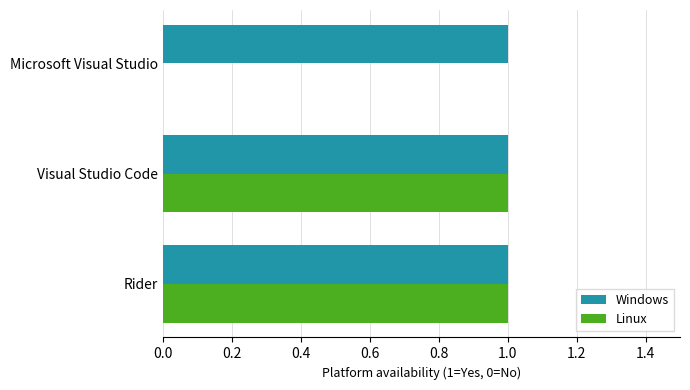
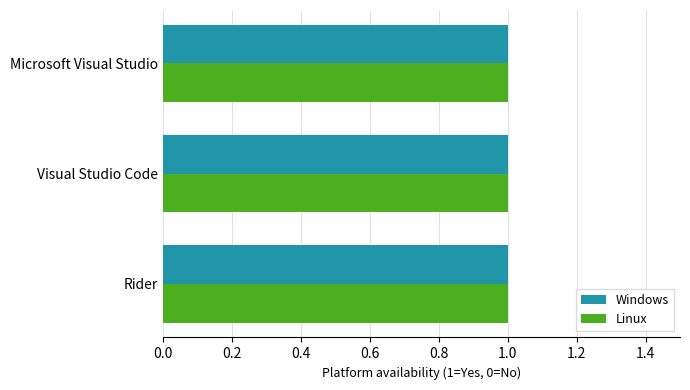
Linux, Microsoft Visual Studio: 0 -> 1
